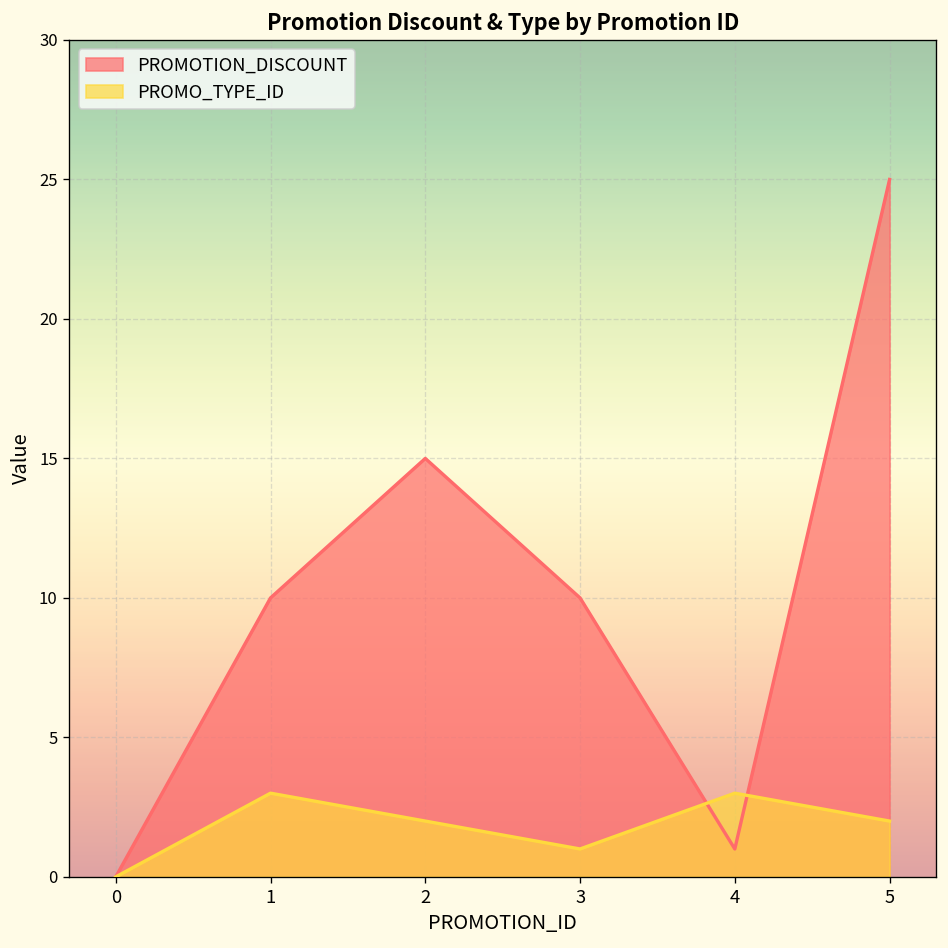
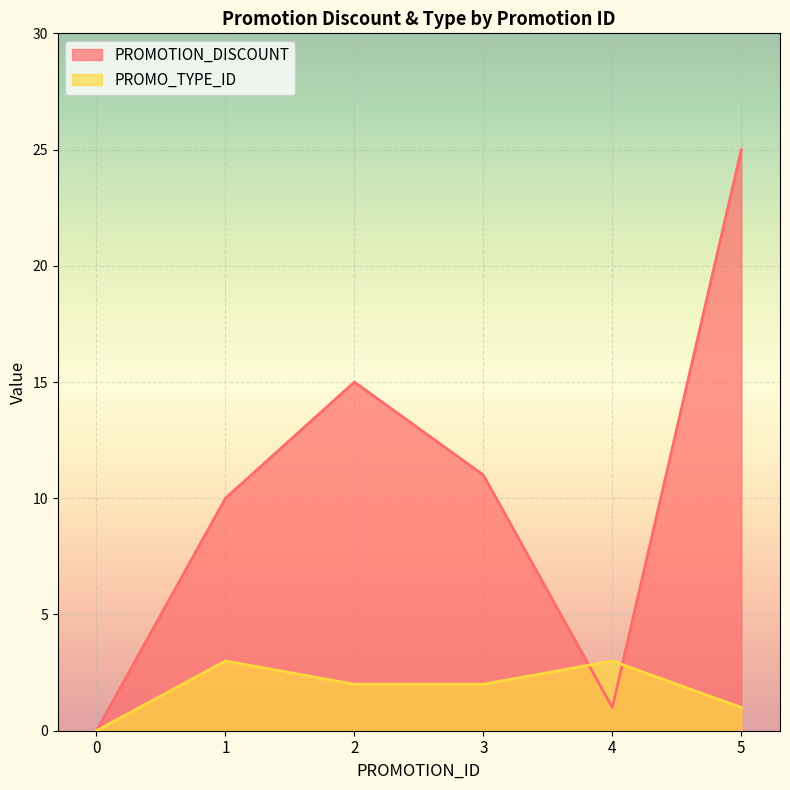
PROMOTION_DISCOUNT, 3: 10 -> 11
PROMO_TYPE_ID, 3: 1 -> 2
PROMO_TYPE_ID, 5: 2 -> 1
